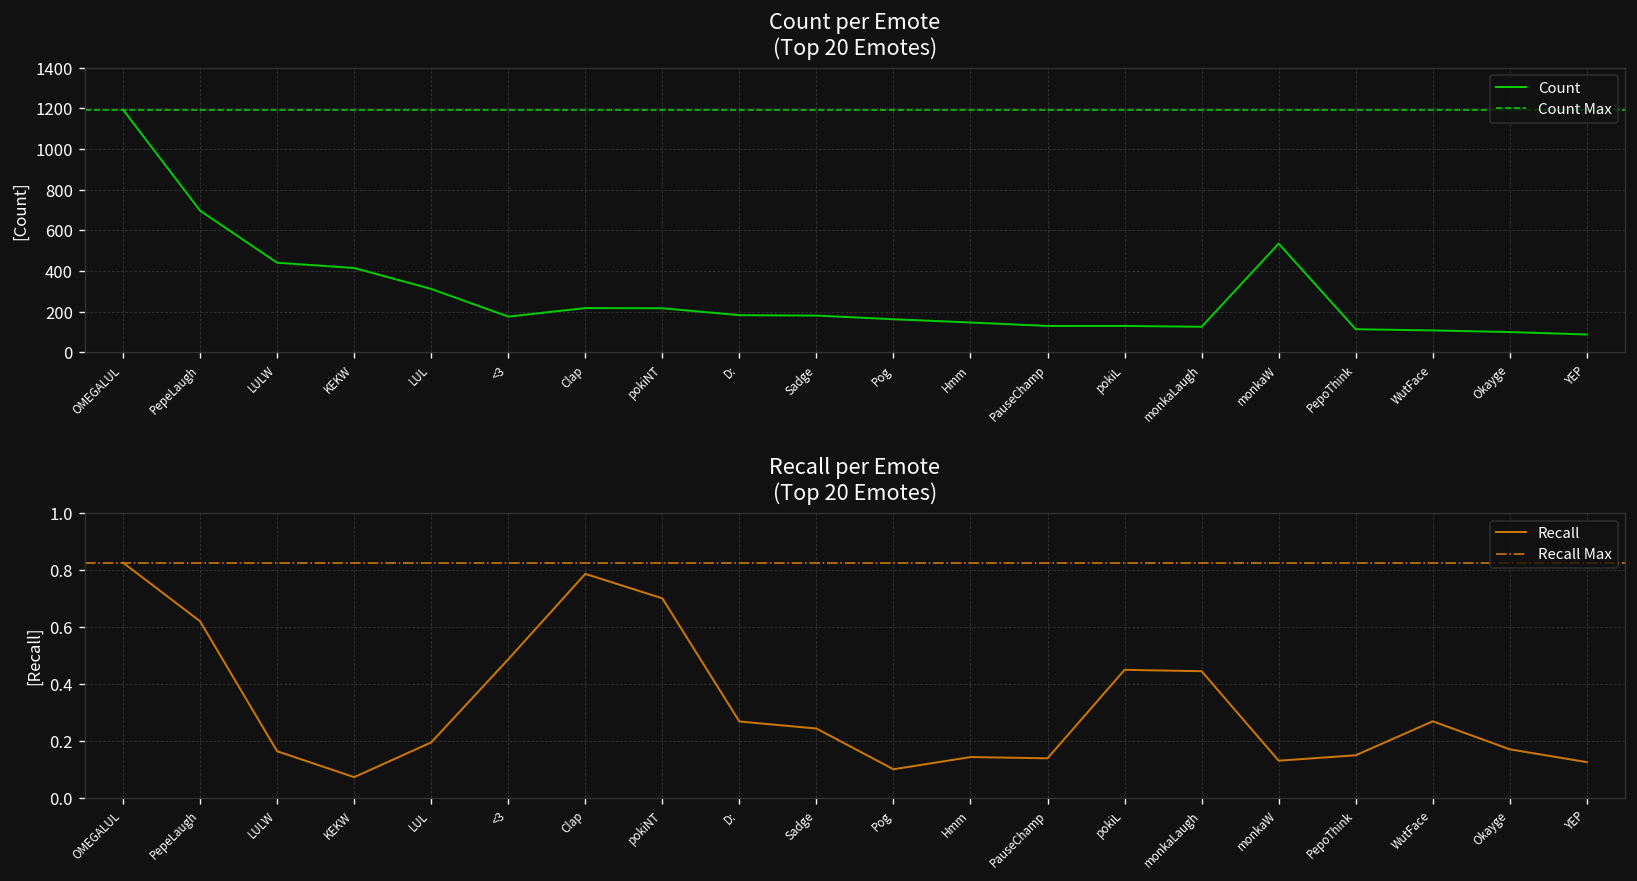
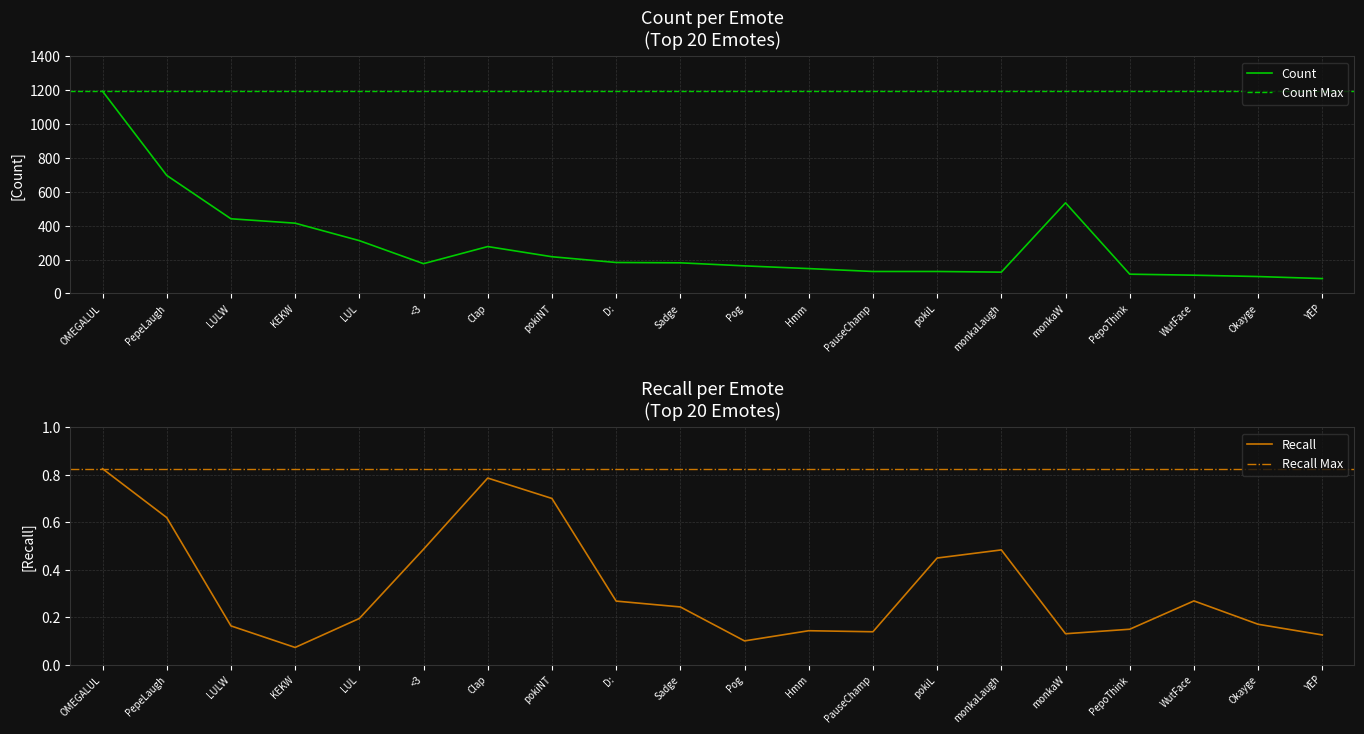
Count per Emote (Top 20 Emotes), Clap: 220 -> 280
Recall per Emote (Top 20 Emotes), monkaLaugh: 0.44 -> 0.48
